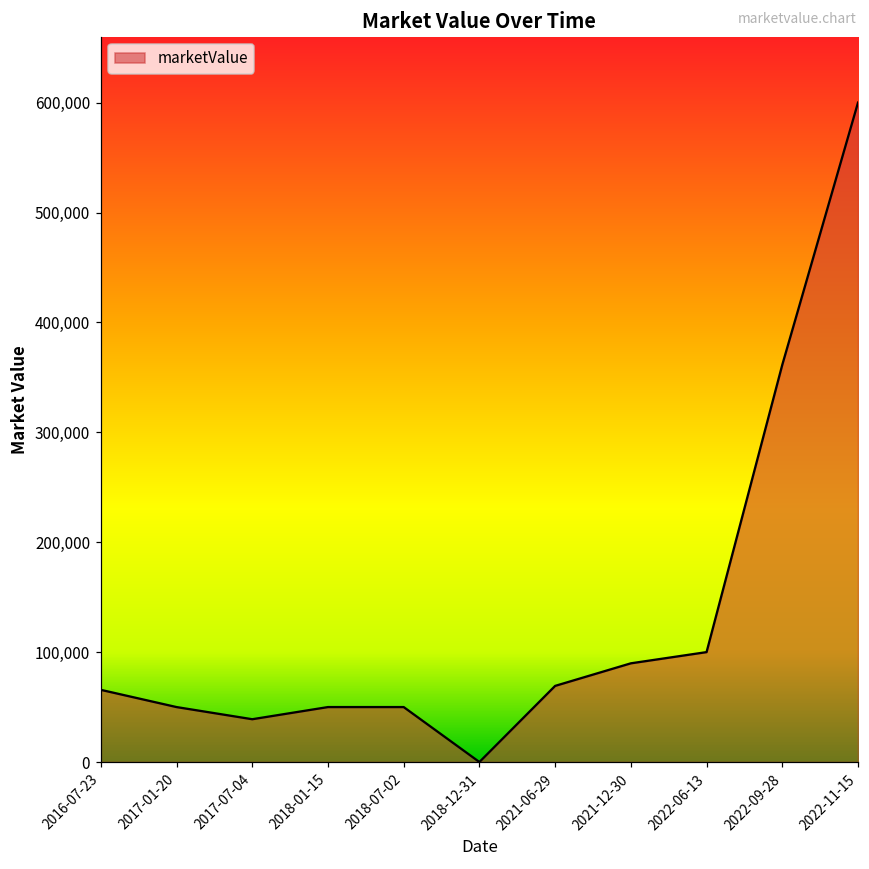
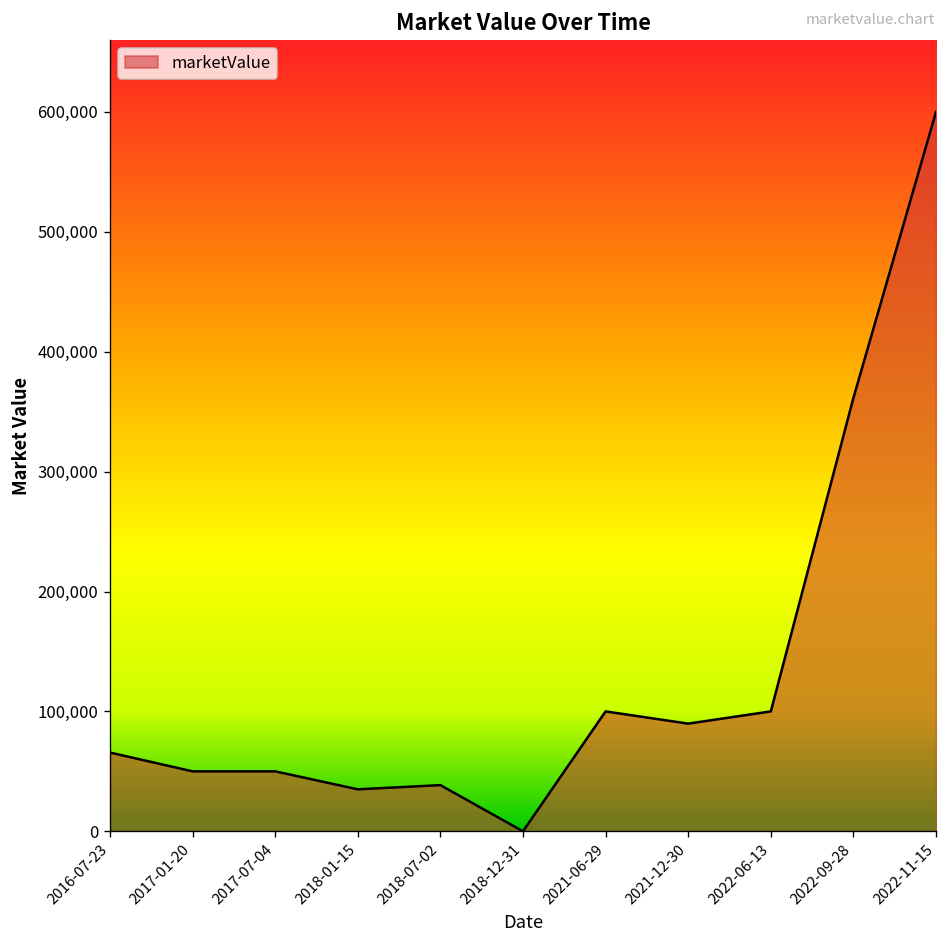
2017-07-04: 40,000 -> 50,000
2018-01-15: 50,000 -> 40,000
2018-07-02: 50,000 -> 40,000
2021-06-29: 70,000 -> 100,000
